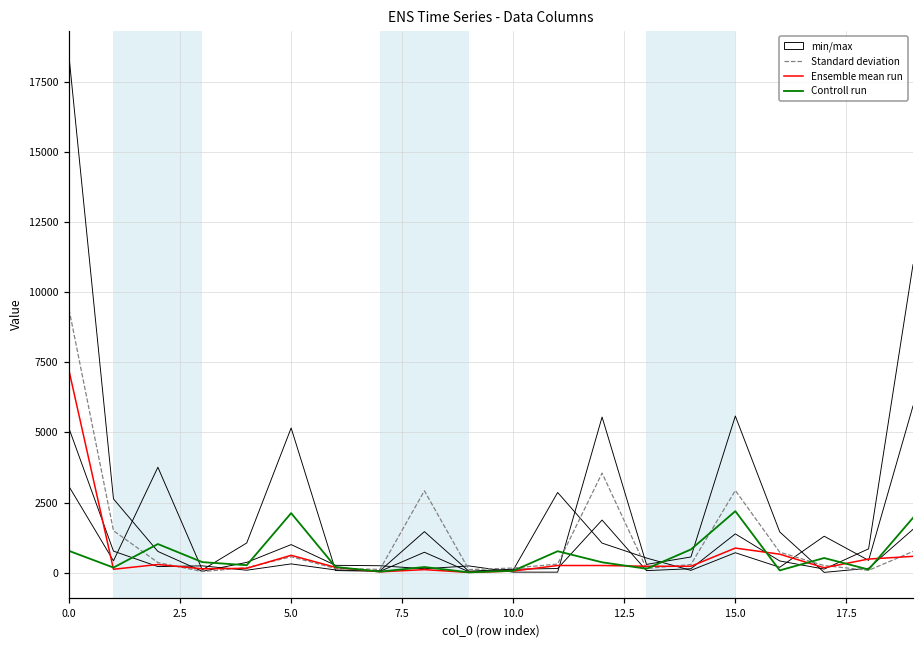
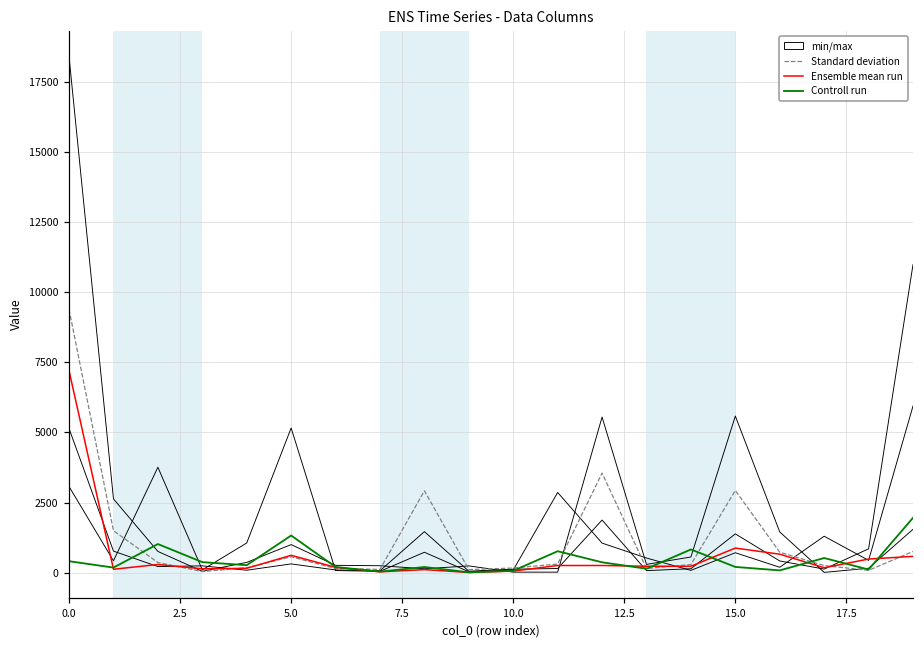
Controll run, 0.0: 800 -> 400
Controll run, 5.0: 2100 -> 1300
Controll run, 15.0: 2200 -> 200
